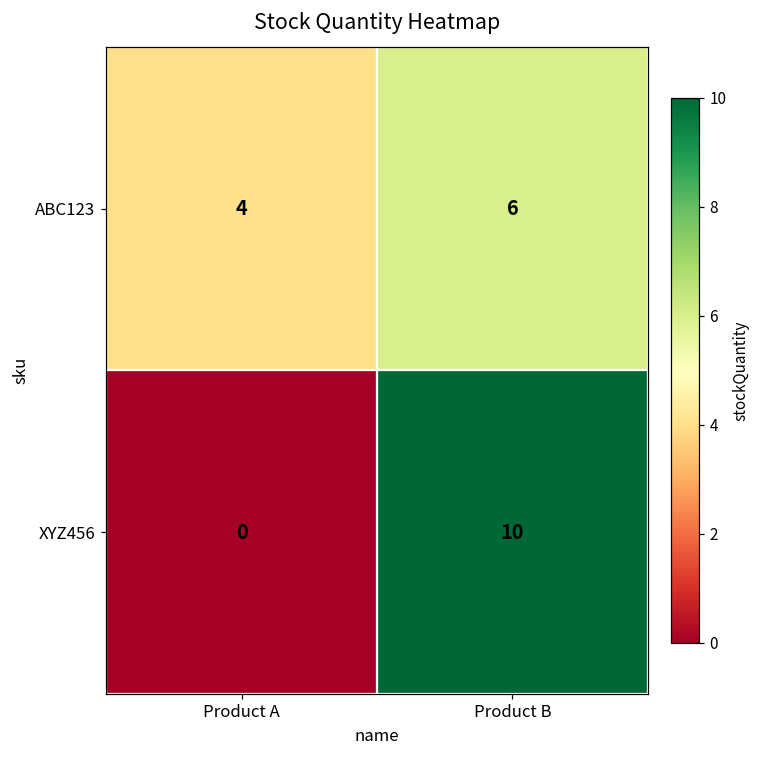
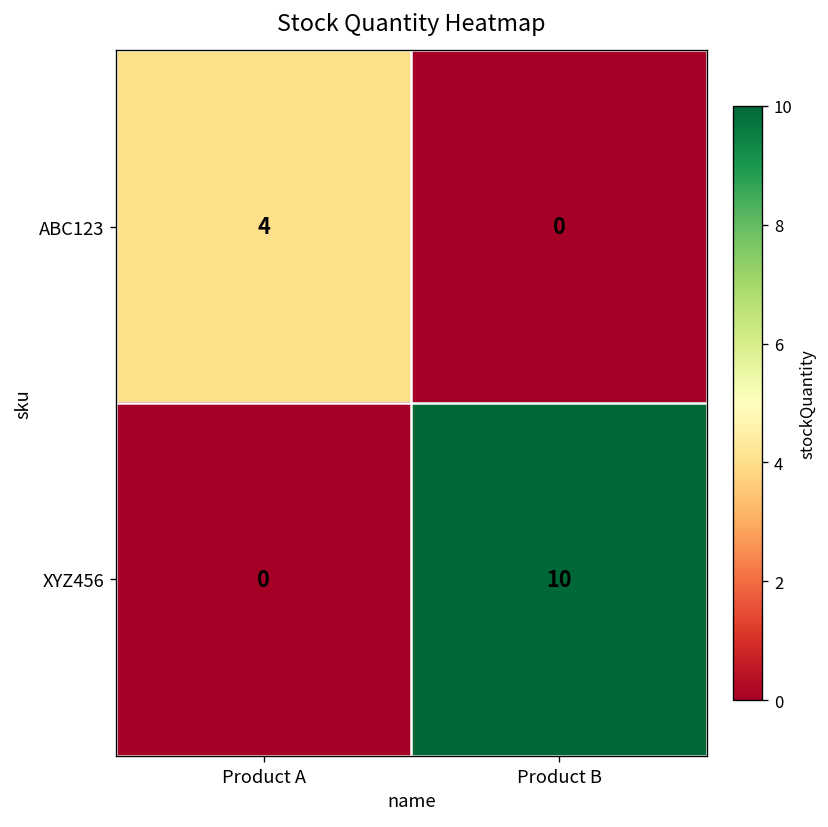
ABC123, Product B: 6 -> 0
